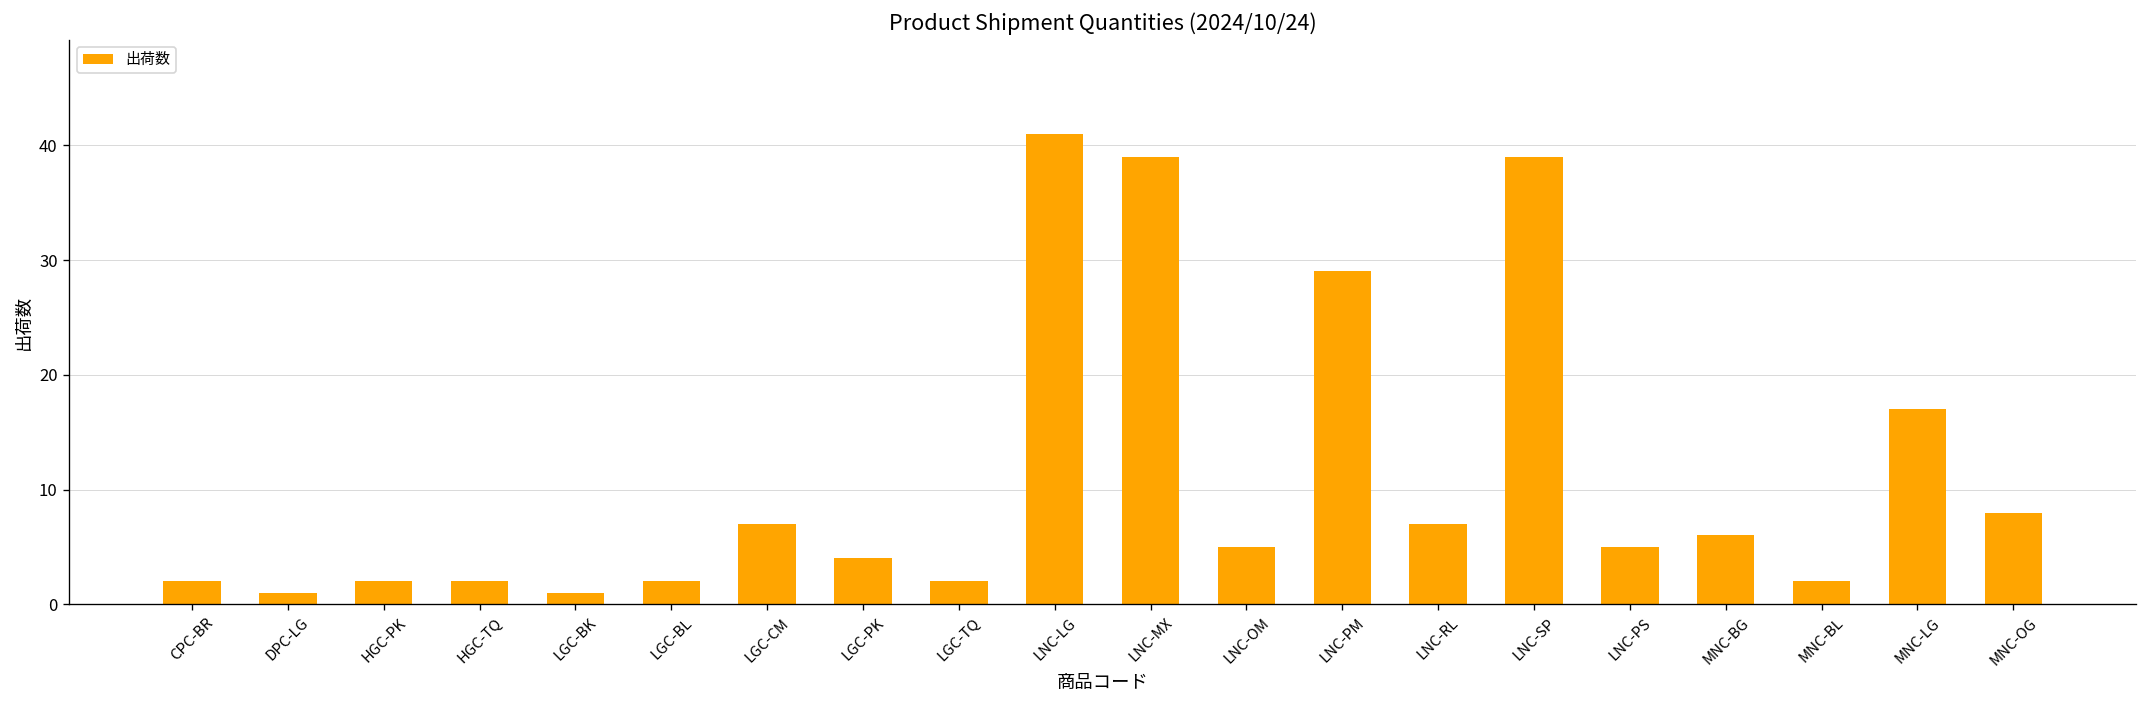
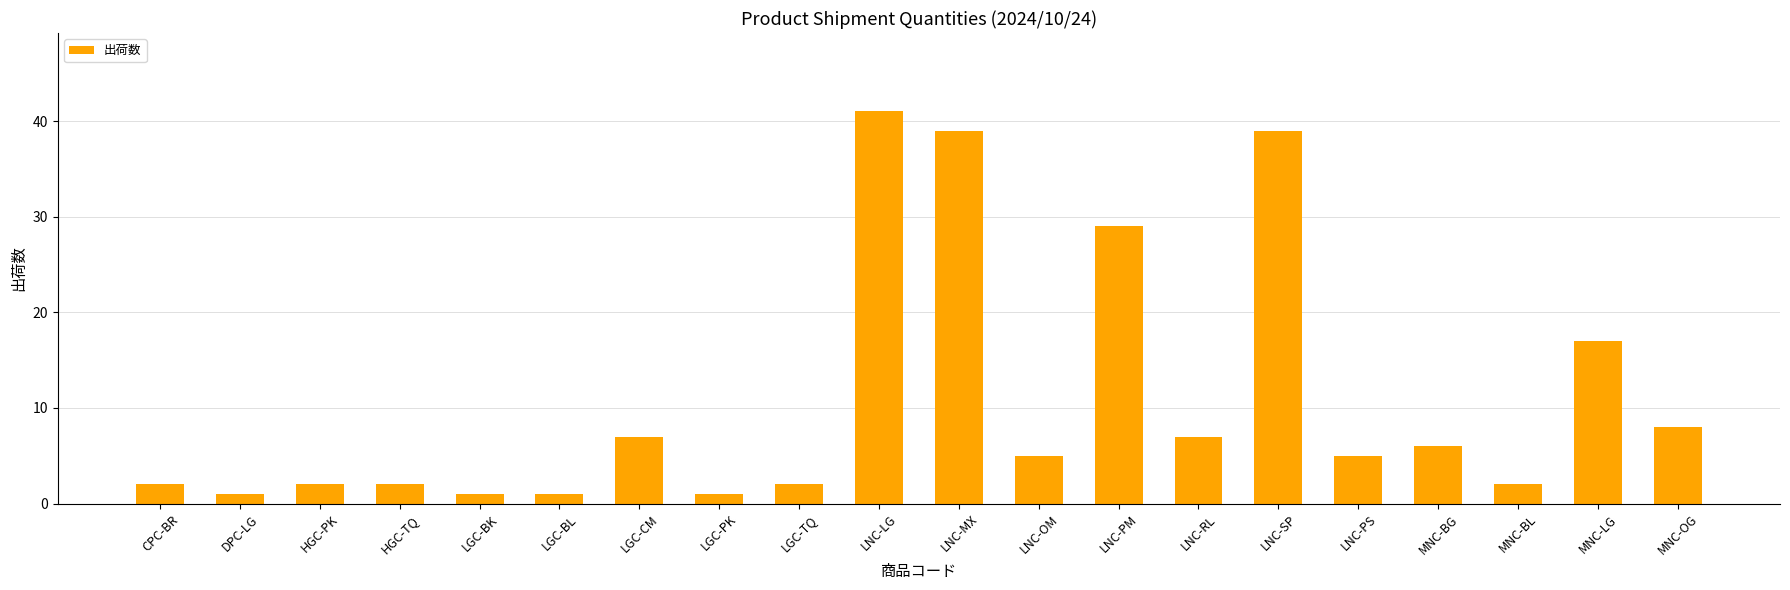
LGC-BL: 2 -> 1
LGC-PK: 4 -> 1
